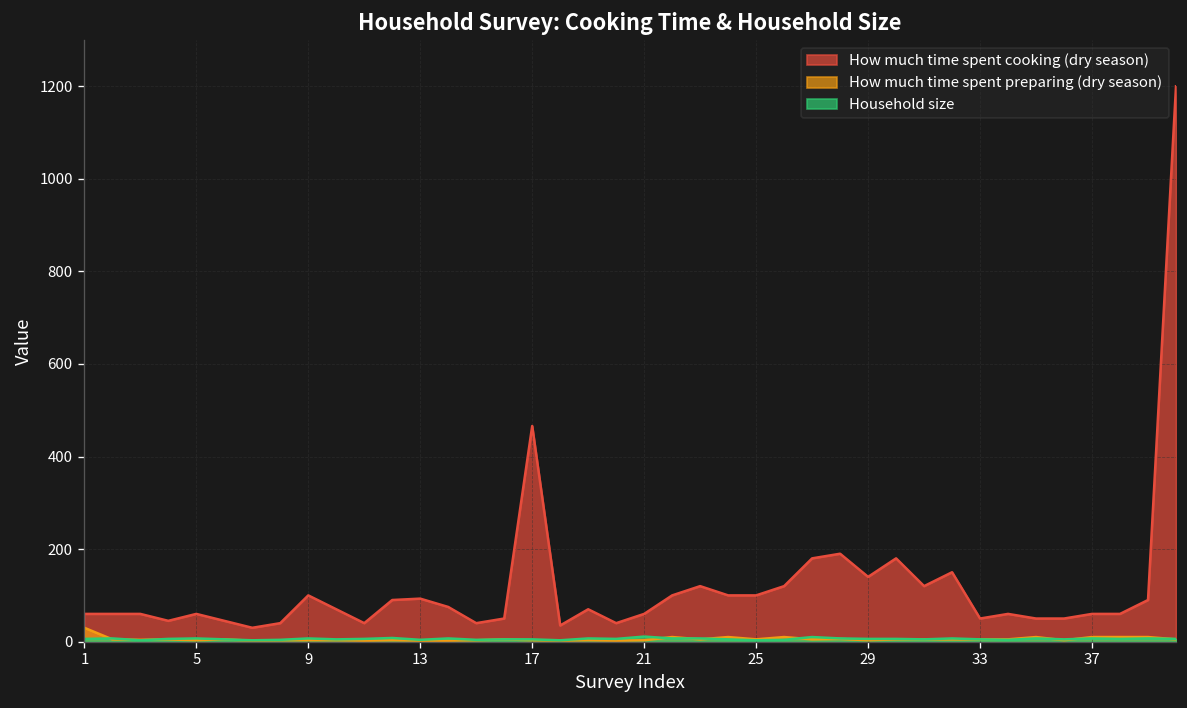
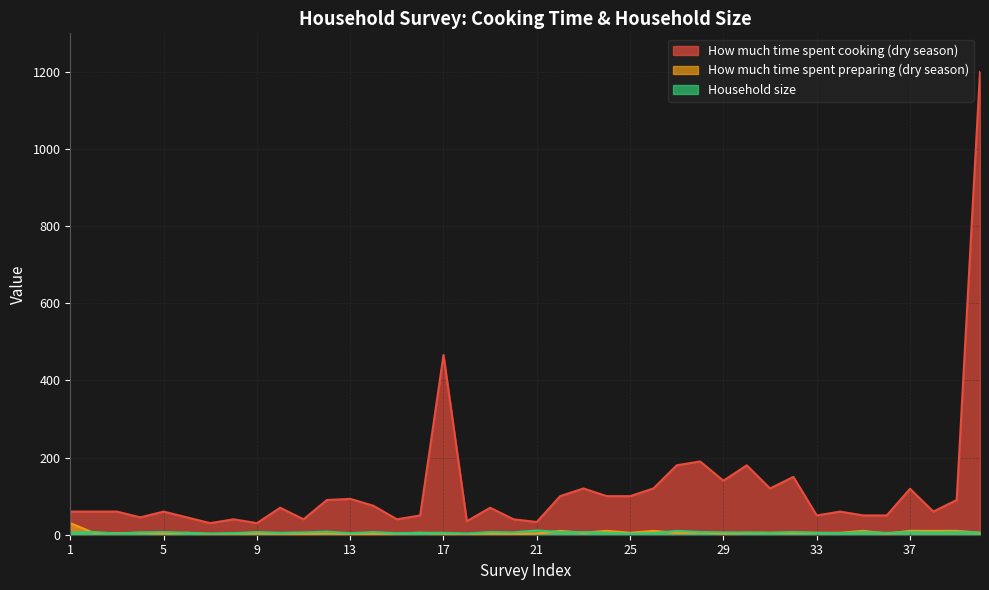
How much time spent cooking (dry season), 9: 100 -> 30
How much time spent cooking (dry season), 21: 60 -> 30
How much time spent cooking (dry season), 37: 60 -> 120
